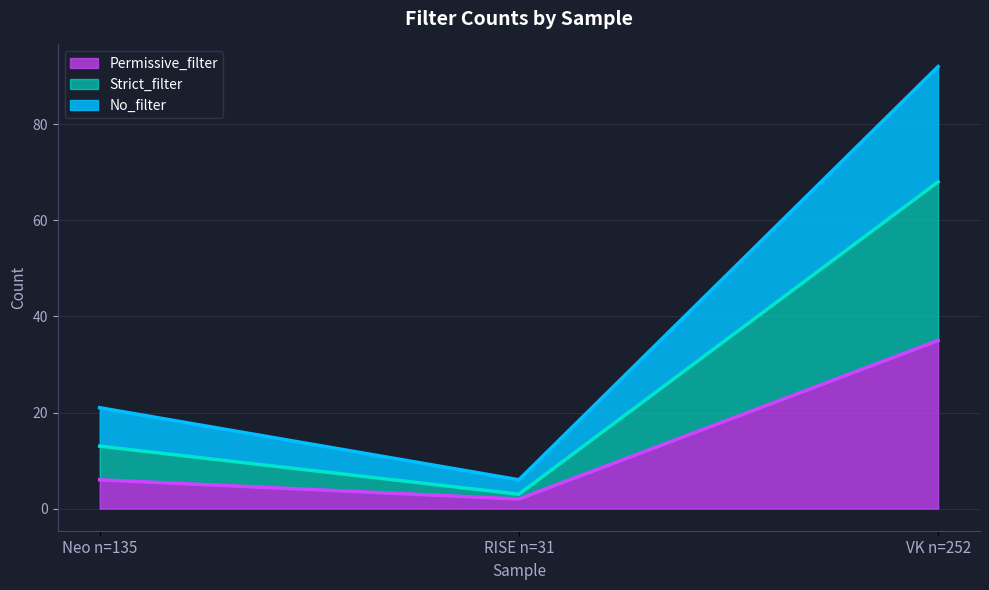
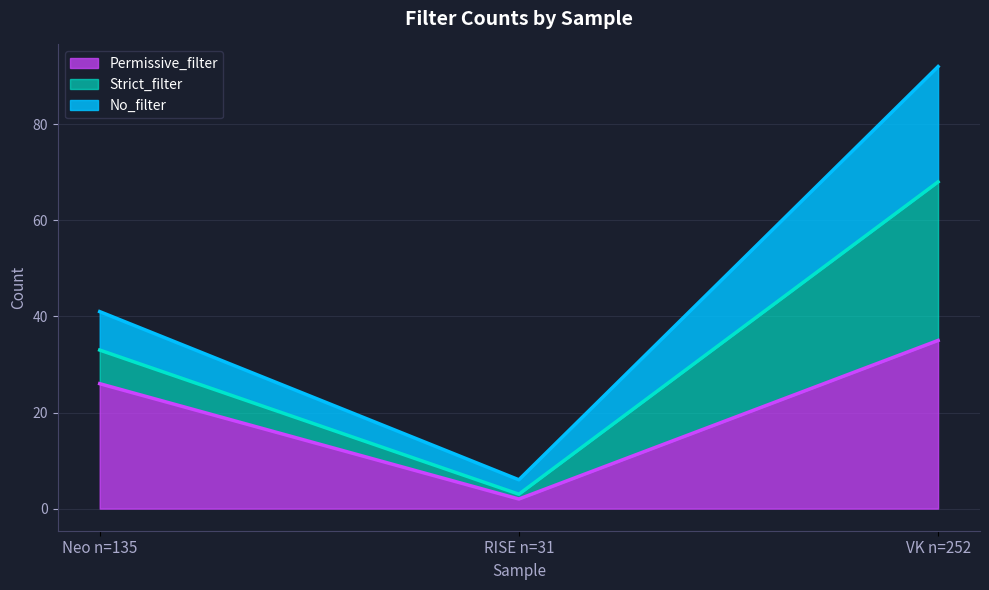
Permissive_filter, Neo n=135: 6 -> 26
